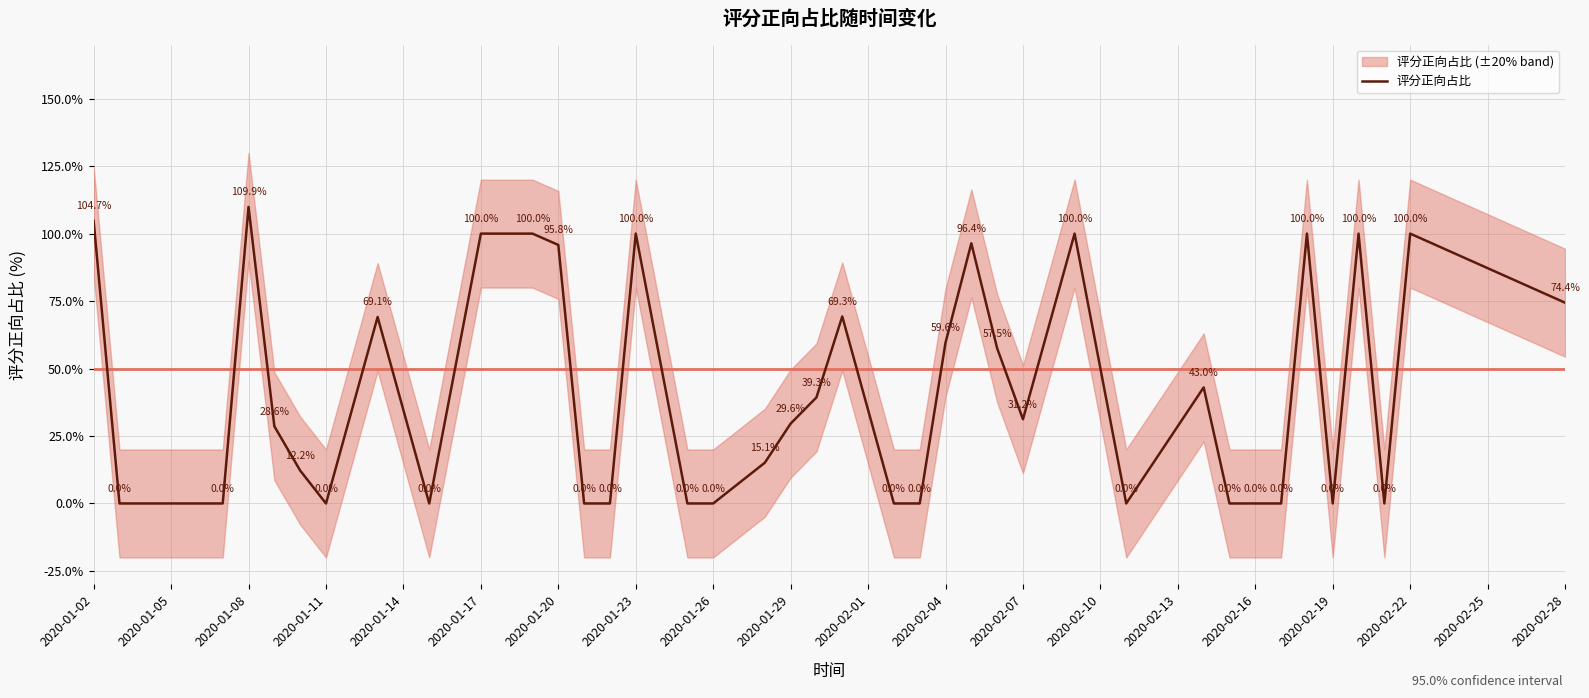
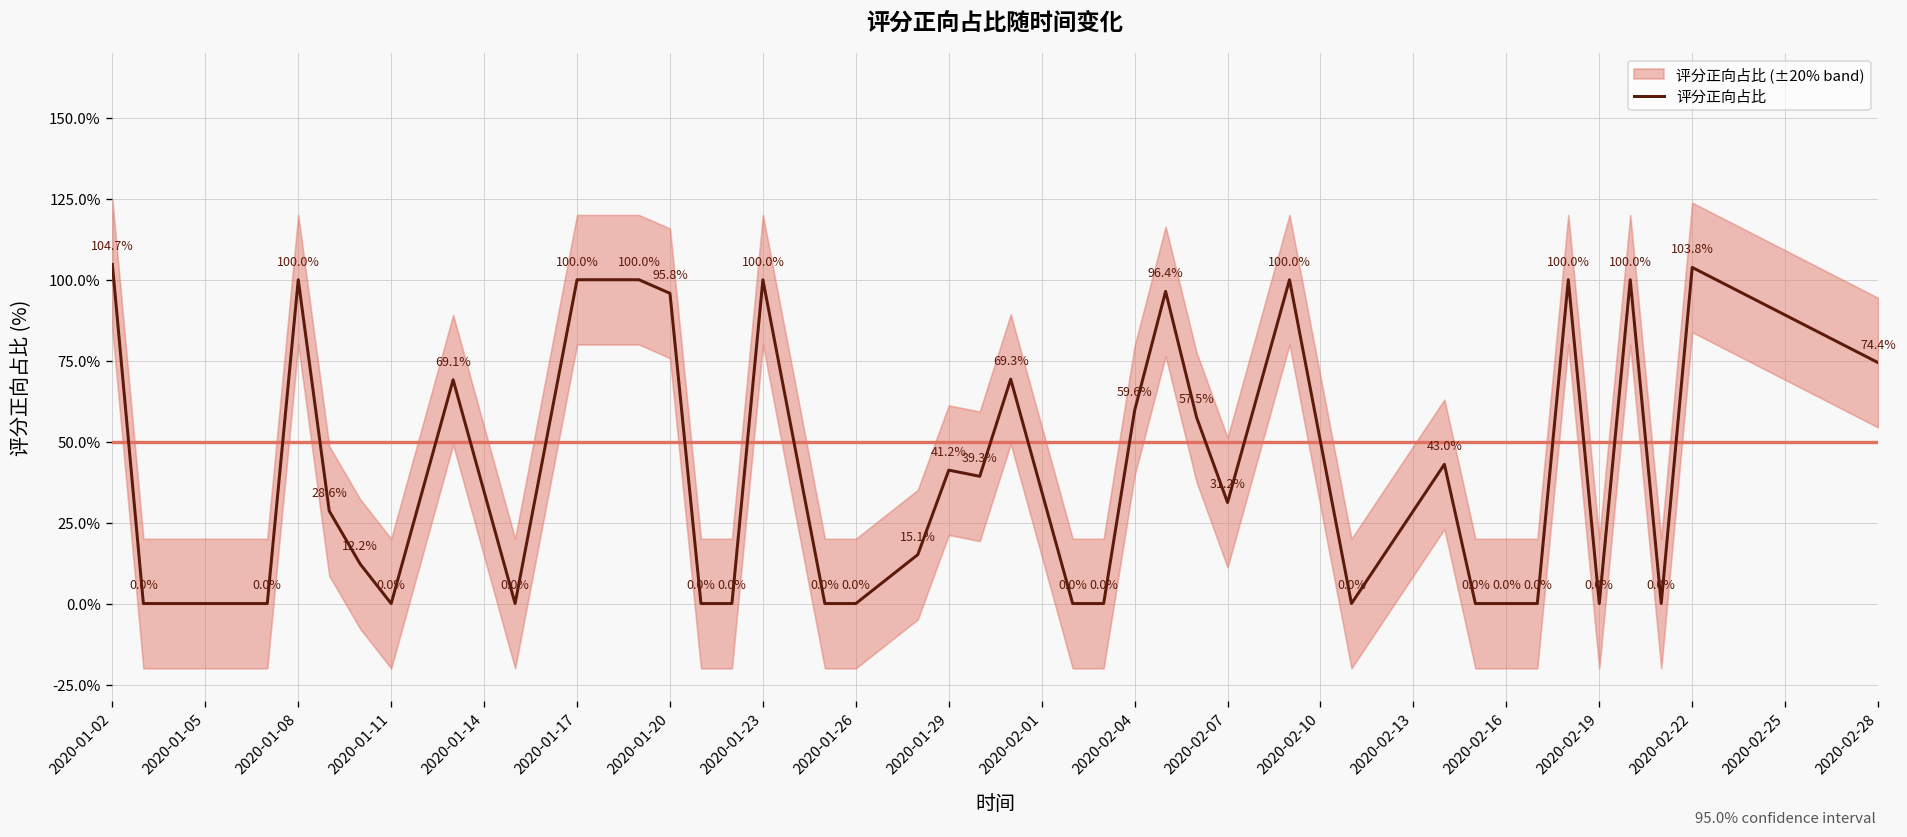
评分正向占比, 2020-01-08: 109.9% -> 100.0%
评分正向占比, 2020-01-29: 29.6% -> 41.2%
评分正向占比, 2020-02-22: 100.0% -> 103.8%
